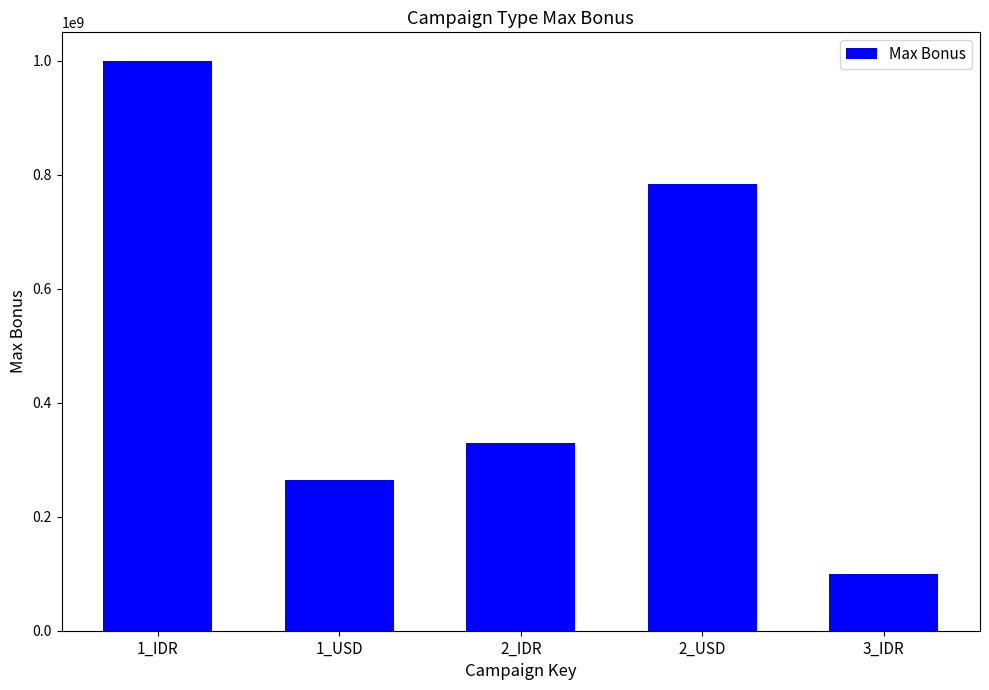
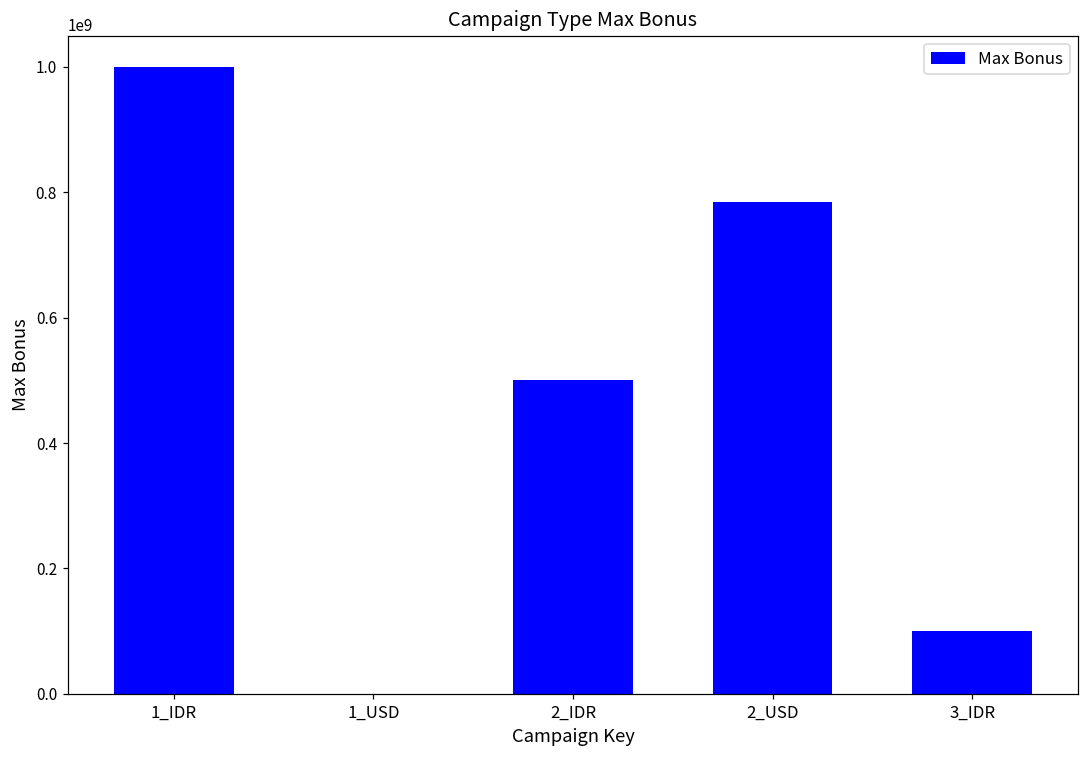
1_USD: 260000000 -> 0
2_IDR: 330000000 -> 500000000
